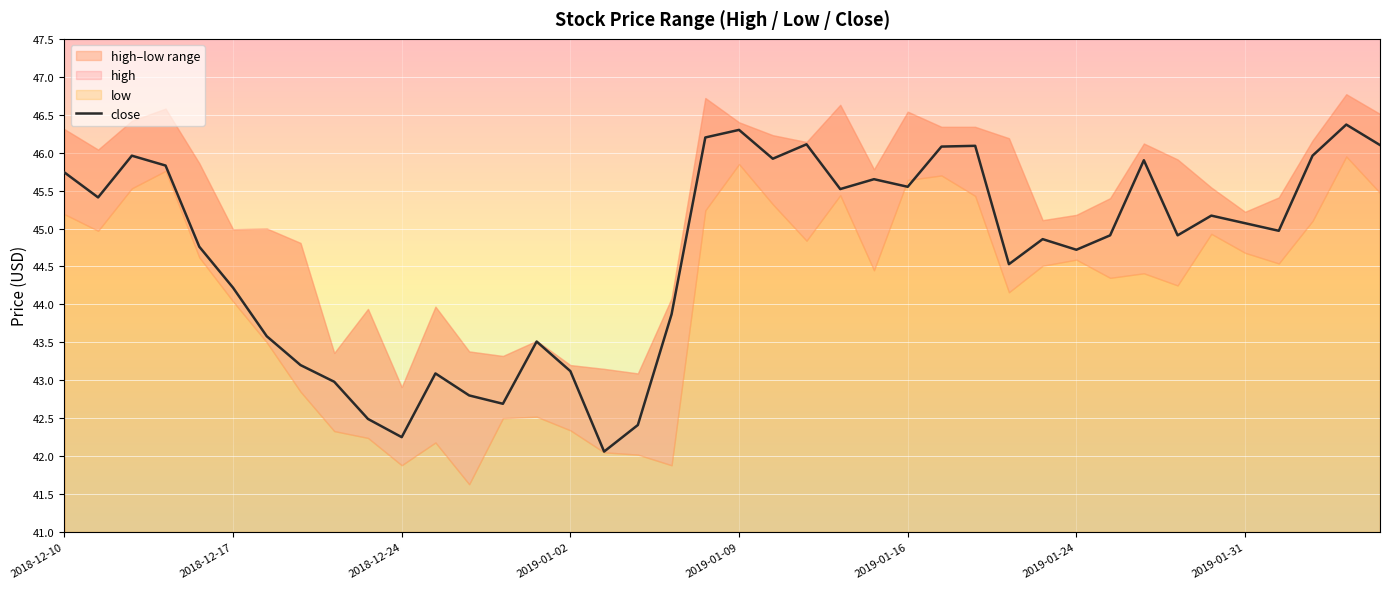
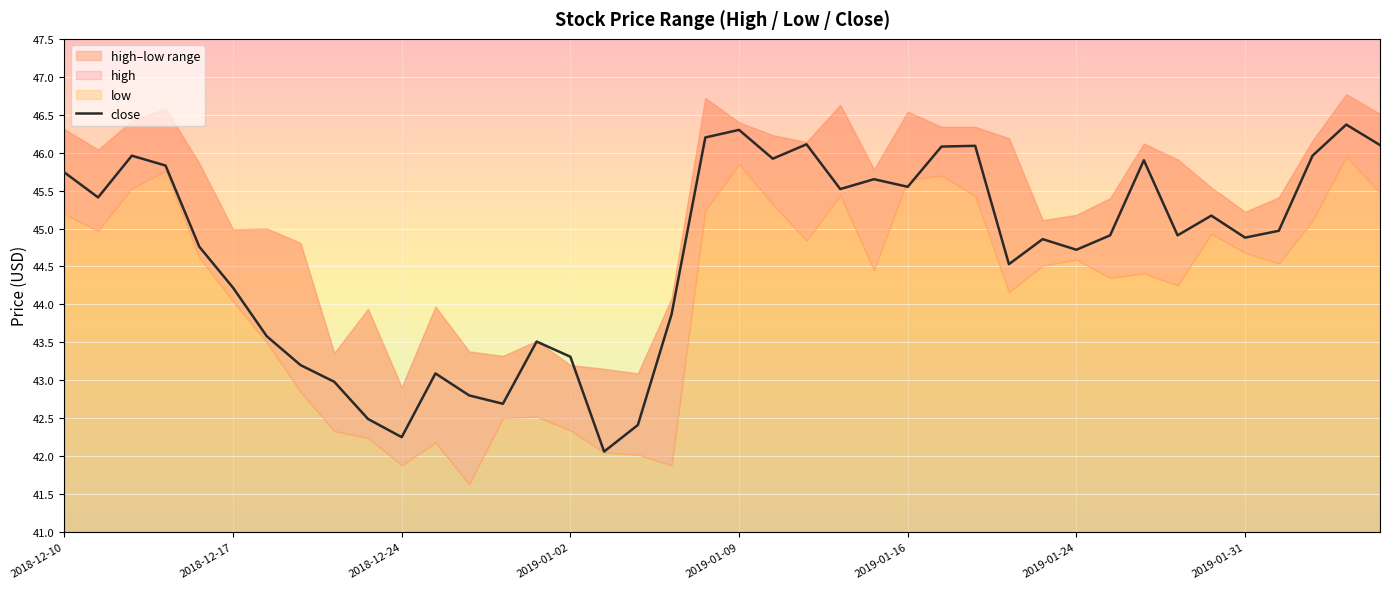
close, 2019-01-02: 43.1 -> 43.3
close, 2019-01-31: 45.1 -> 44.9
